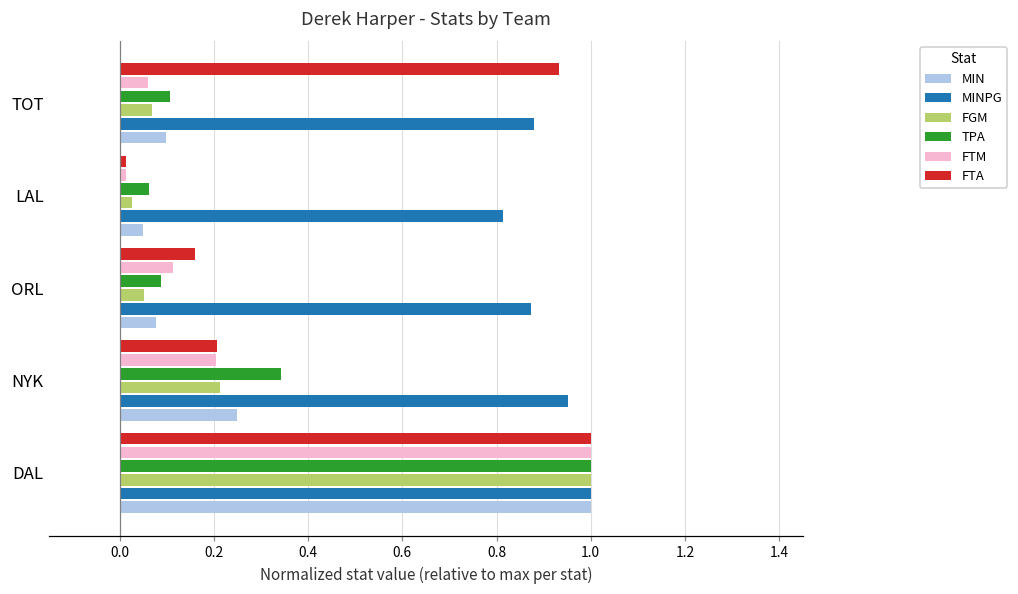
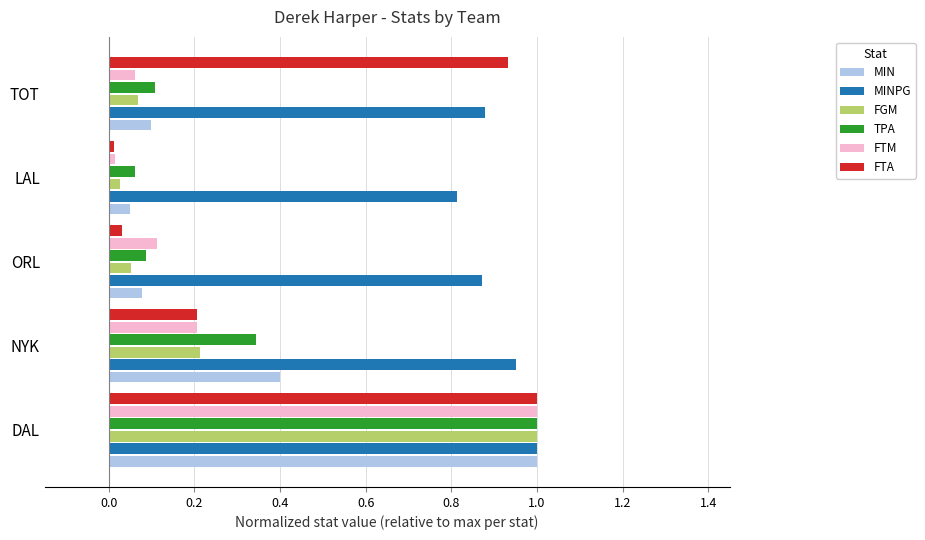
FTA, ORL: 0.16 -> 0.03
MIN, NYK: 0.25 -> 0.40
